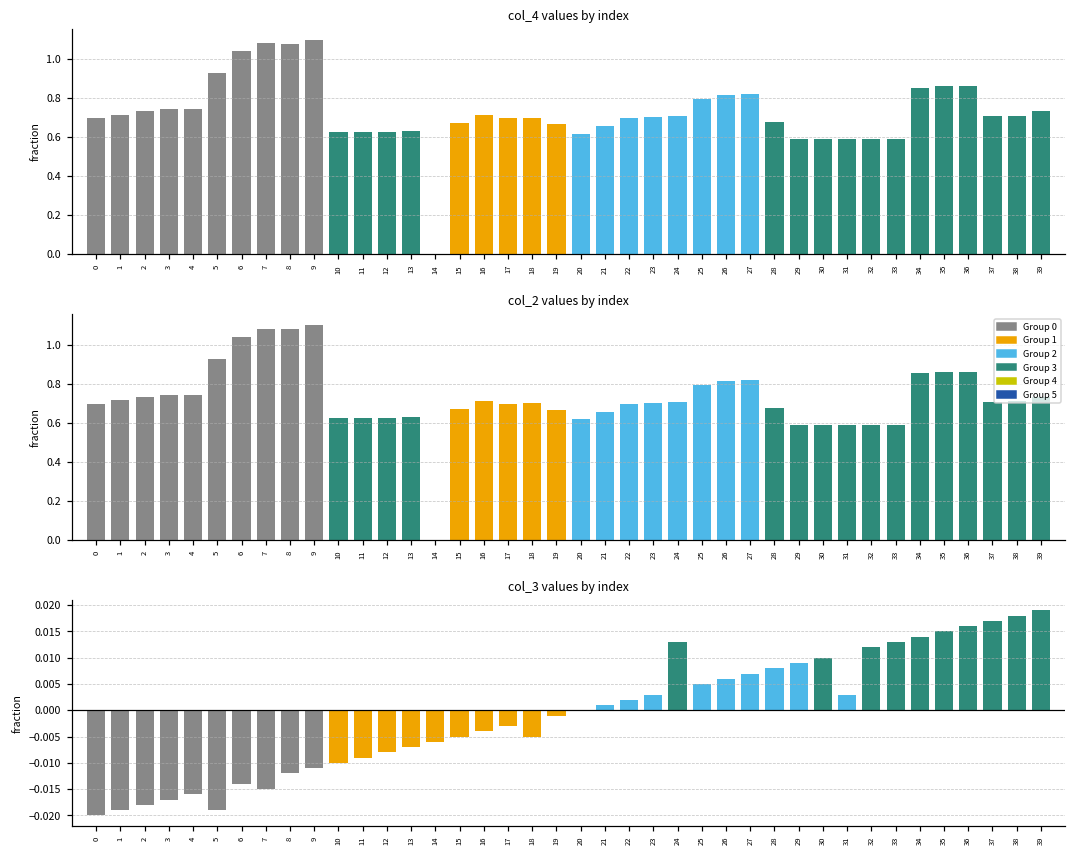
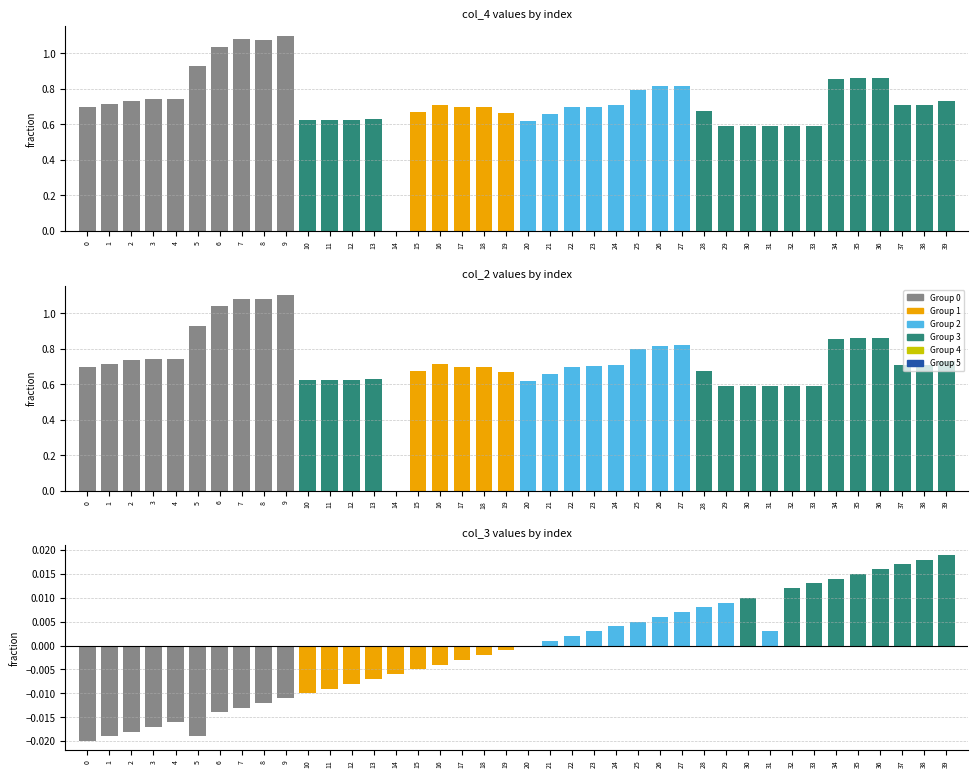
col_3 values by index, 7: -0.015 -> -0.013
col_3 values by index, 18: -0.005 -> -0.002
col_3 values by index, 24: 0.013 -> 0.004
